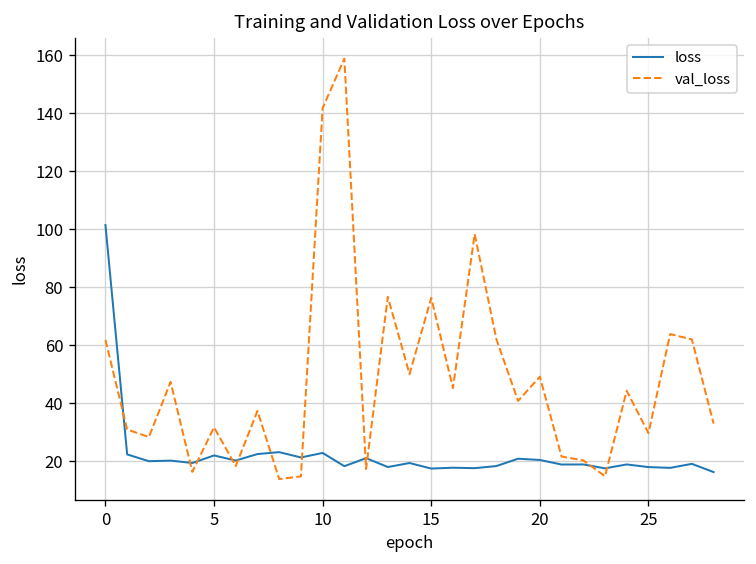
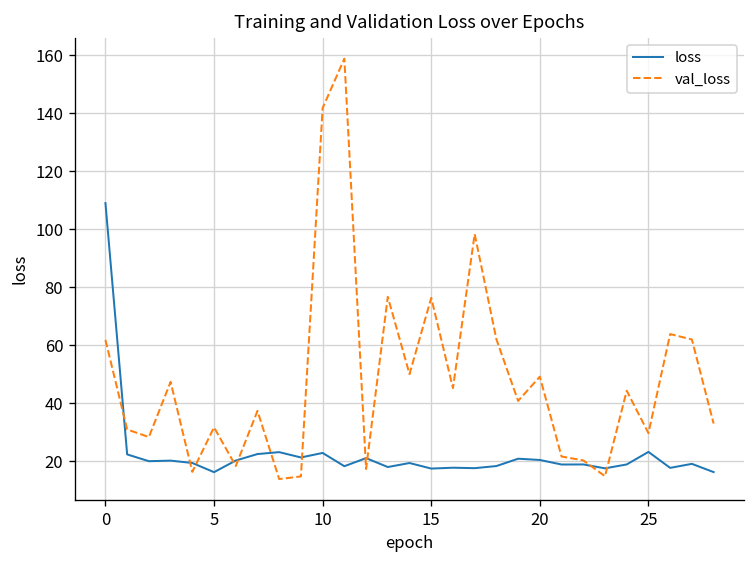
loss, 0: 101 -> 109
loss, 5: 22 -> 16
loss, 25: 18 -> 23
